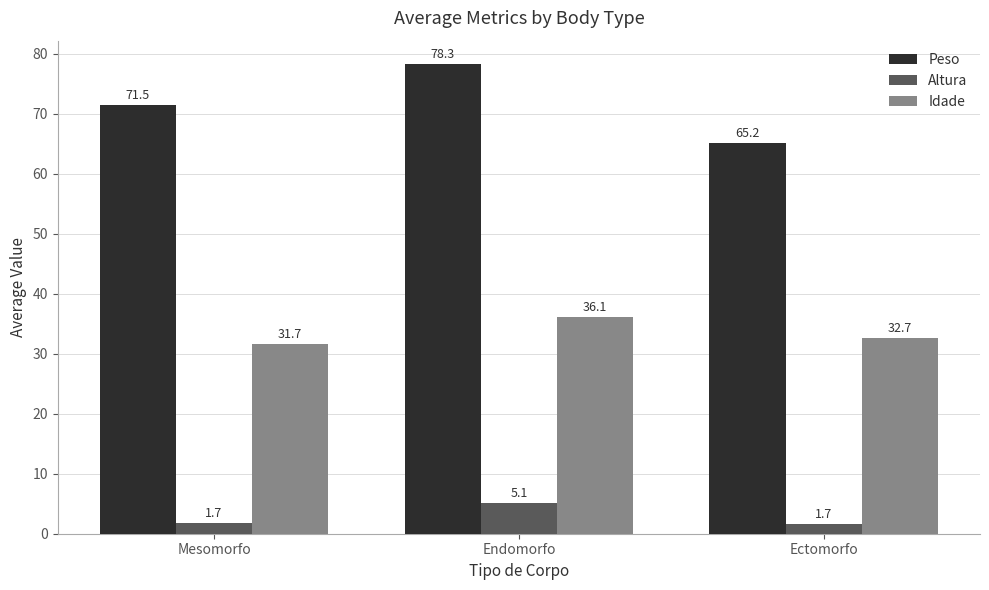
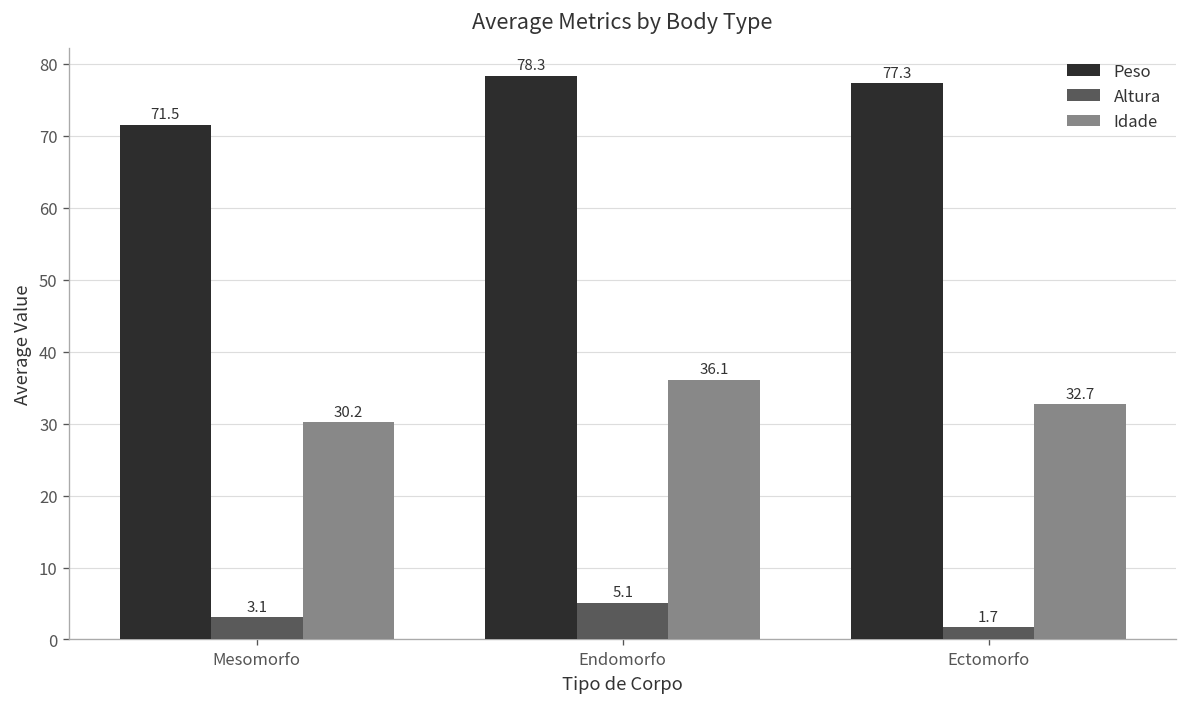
Altura, Mesomorfo: 1.7 -> 3.1
Idade, Mesomorfo: 31.7 -> 30.2
Peso, Ectomorfo: 65.2 -> 77.3
